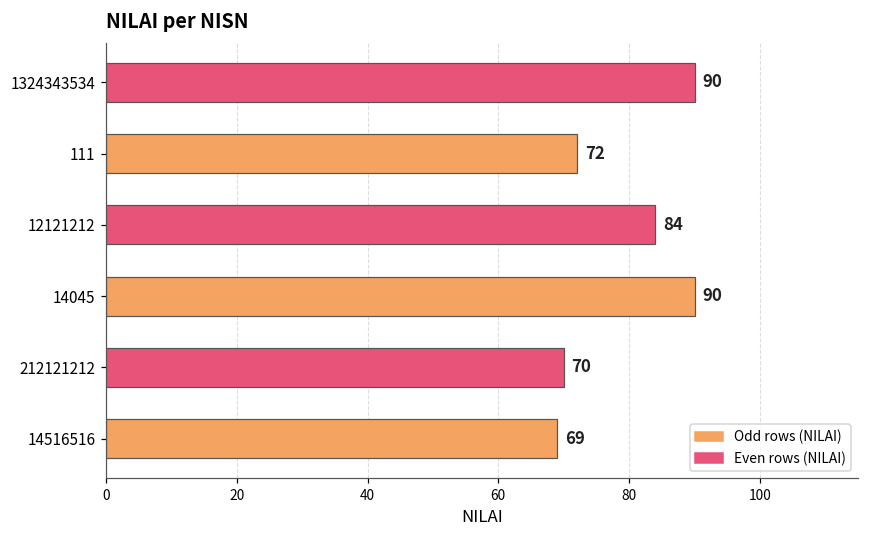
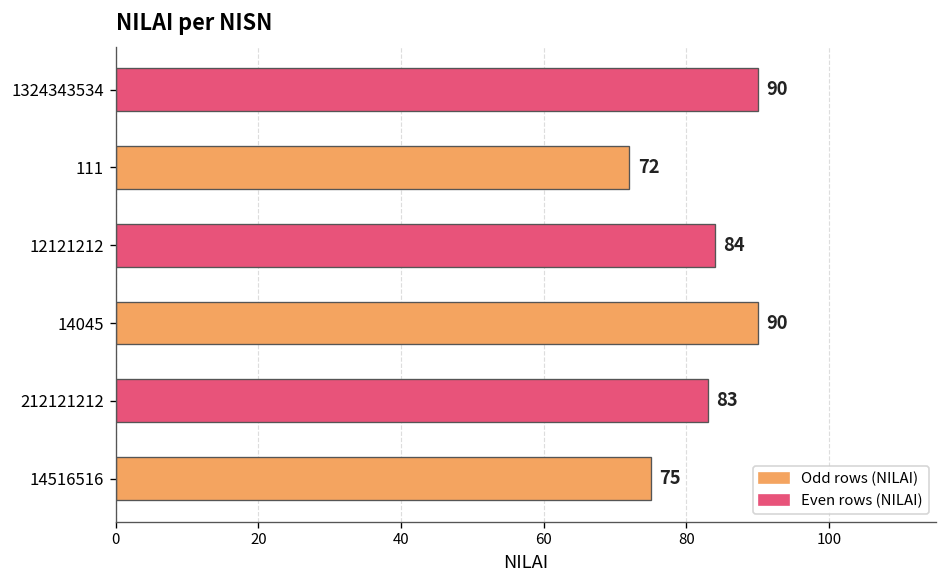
212121212: 70 -> 83
14516516: 69 -> 75
